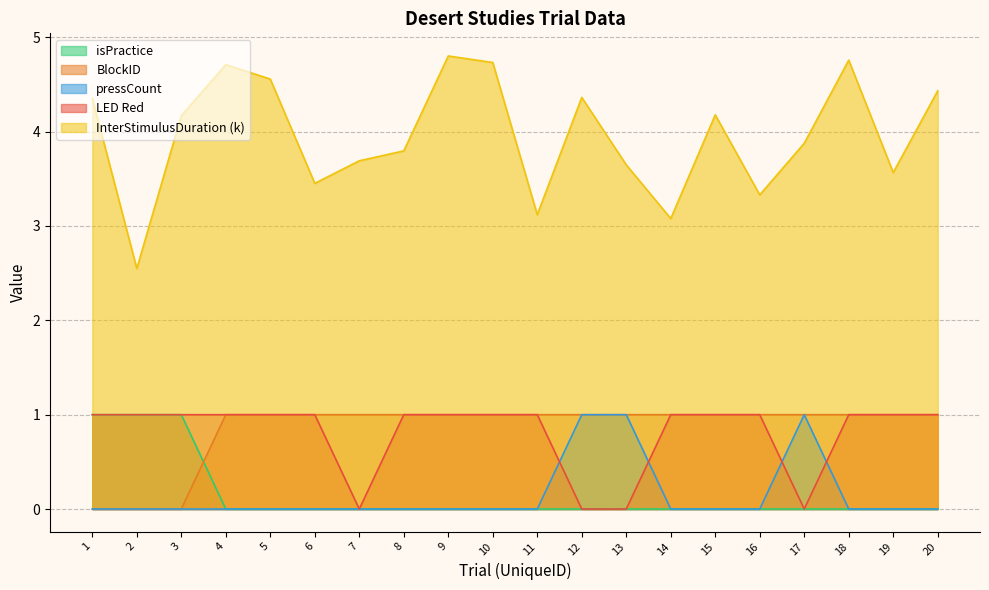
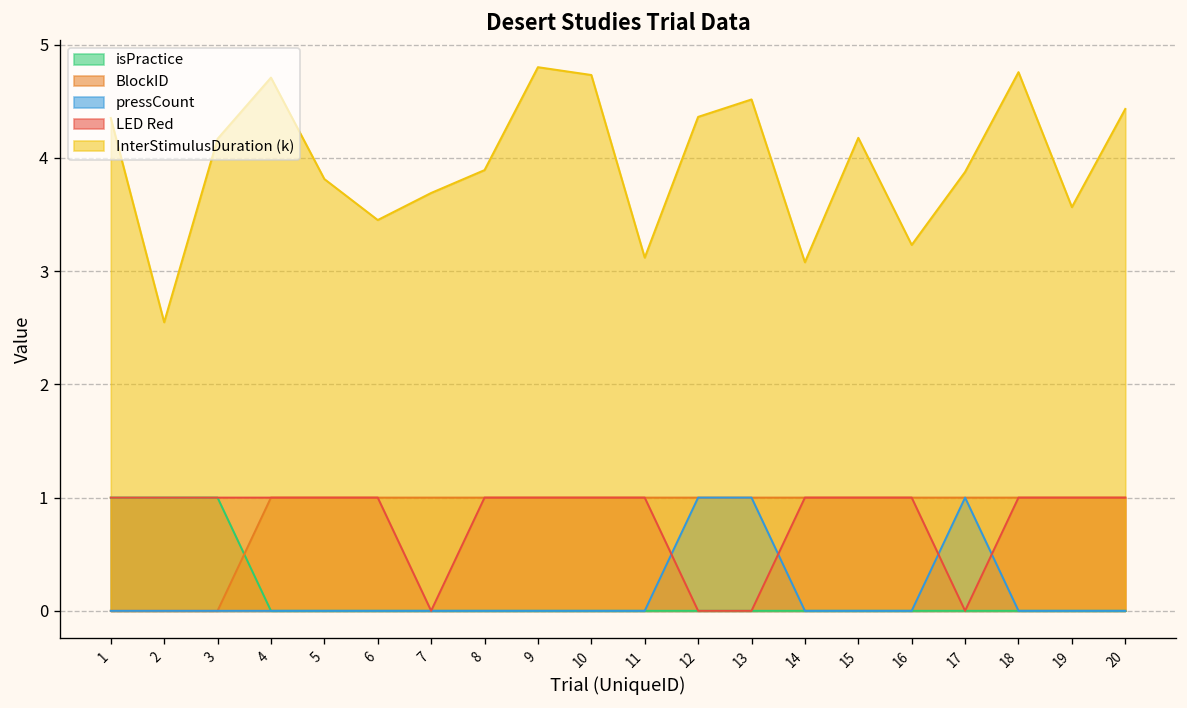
InterStimulusDuration (k), 5: 4.6 -> 3.8
InterStimulusDuration (k), 8: 3.8 -> 3.9
InterStimulusDuration (k), 13: 3.6 -> 4.5
InterStimulusDuration (k), 16: 3.3 -> 3.2
